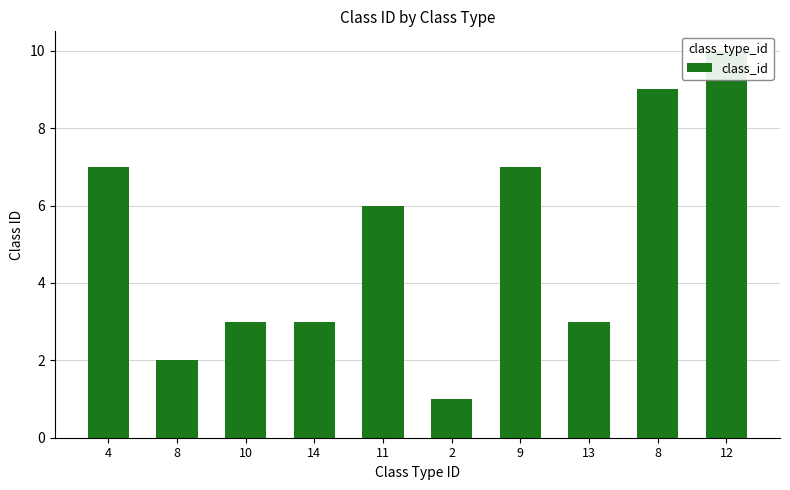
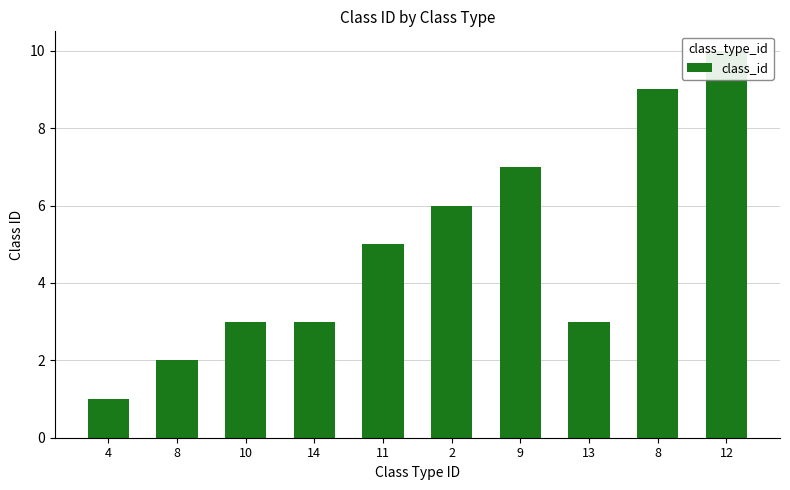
4: 7 -> 1
11: 6 -> 5
2: 1 -> 6
